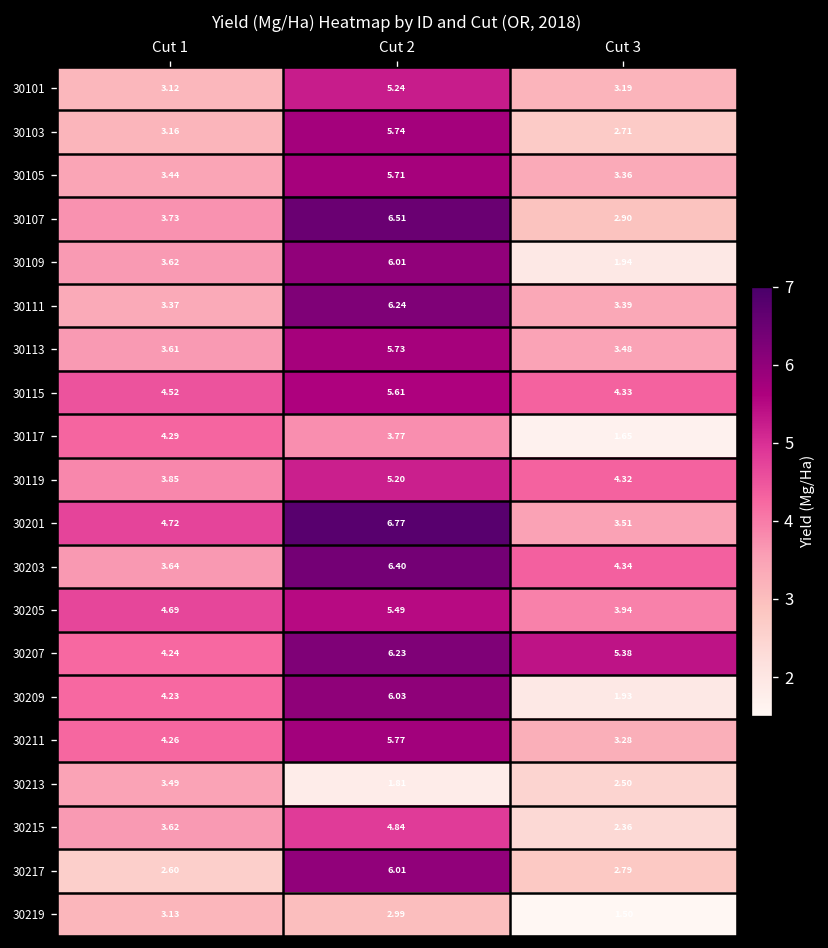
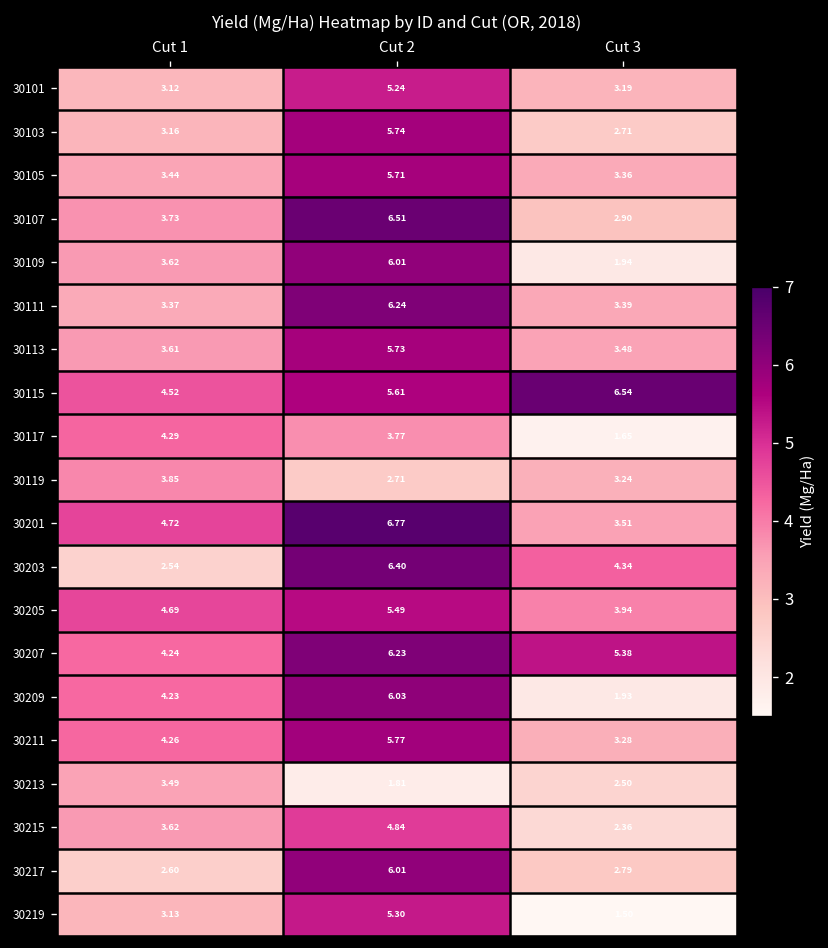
30115, Cut 3: 4.33 -> 6.54
30119, Cut 2: 5.20 -> 2.71
30119, Cut 3: 4.32 -> 3.24
30203, Cut 1: 3.64 -> 2.54
30219, Cut 2: 2.99 -> 5.30
